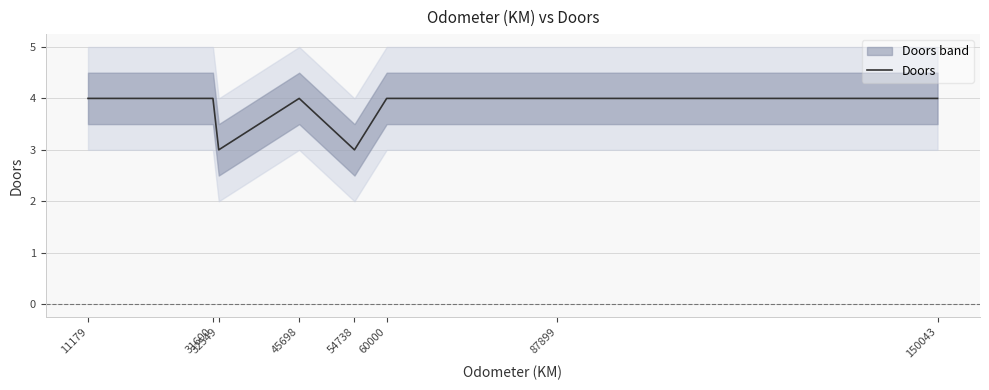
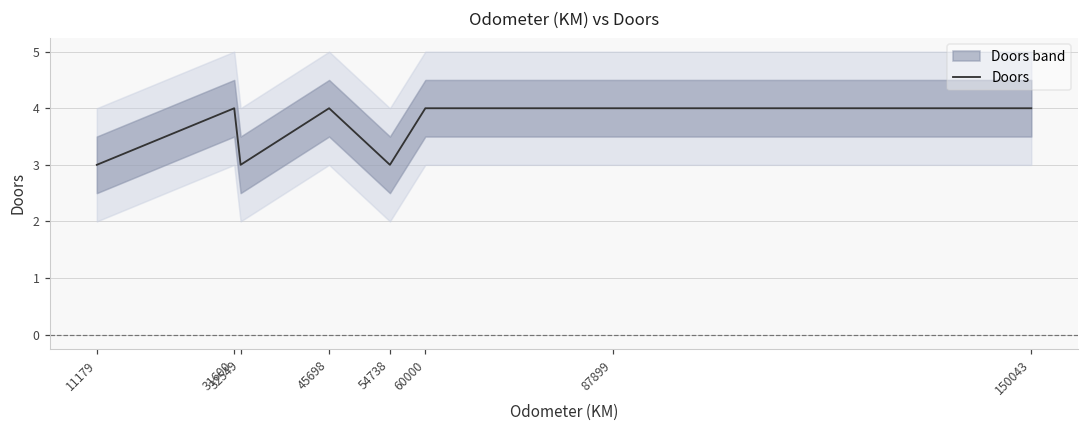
Doors, 11179: 4 -> 3
